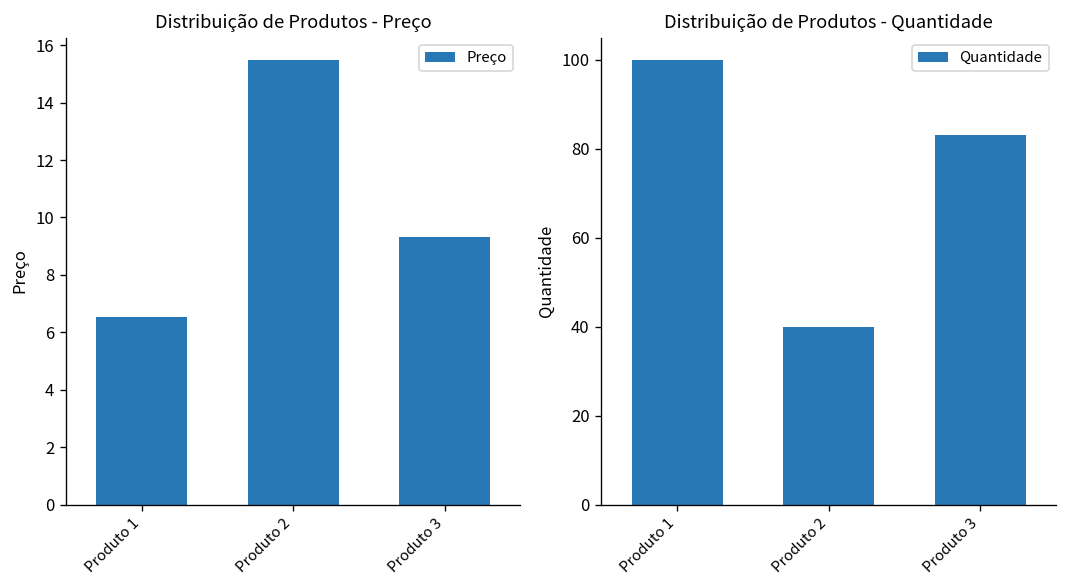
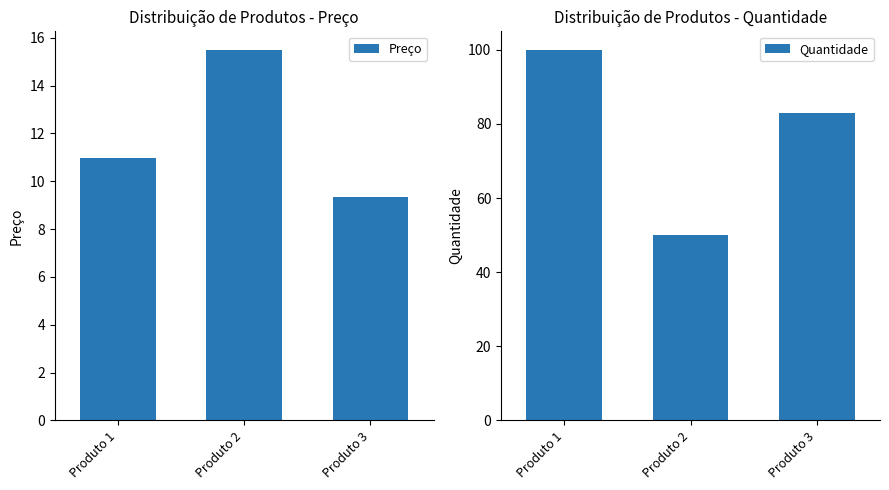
Distribuição de Produtos - Preço, Produto 1: 6.5 -> 11.0
Distribuição de Produtos - Quantidade, Produto 2: 40 -> 50
